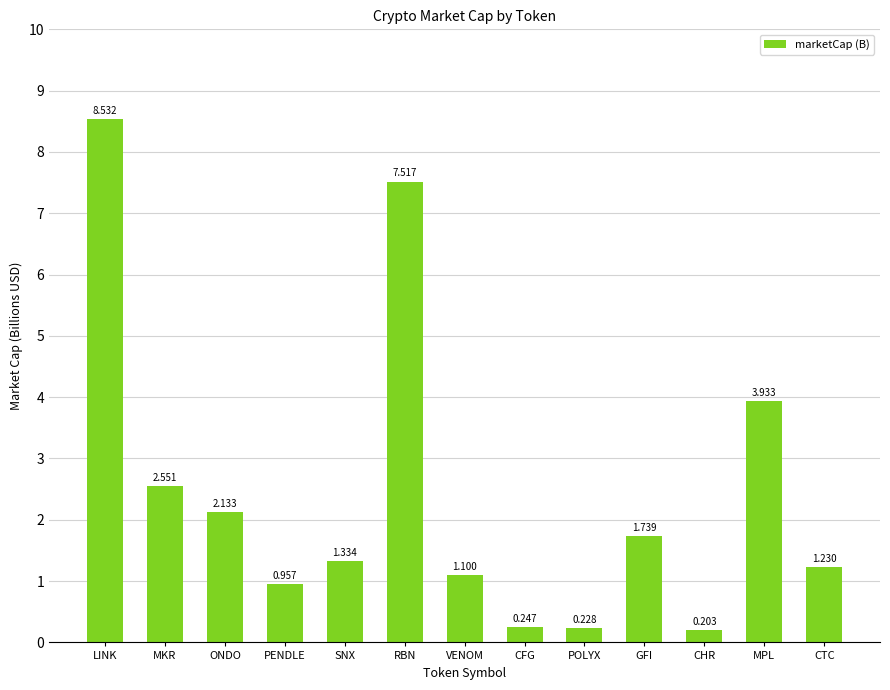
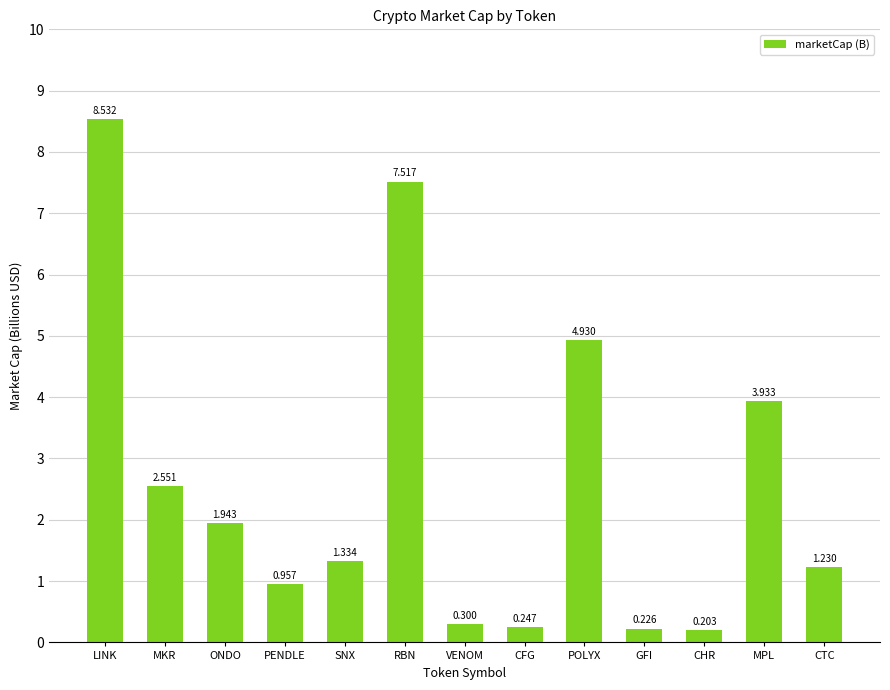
ONDO: 2.133 -> 1.943
VENOM: 1.100 -> 0.300
POLYX: 0.228 -> 4.930
GFI: 1.739 -> 0.226
